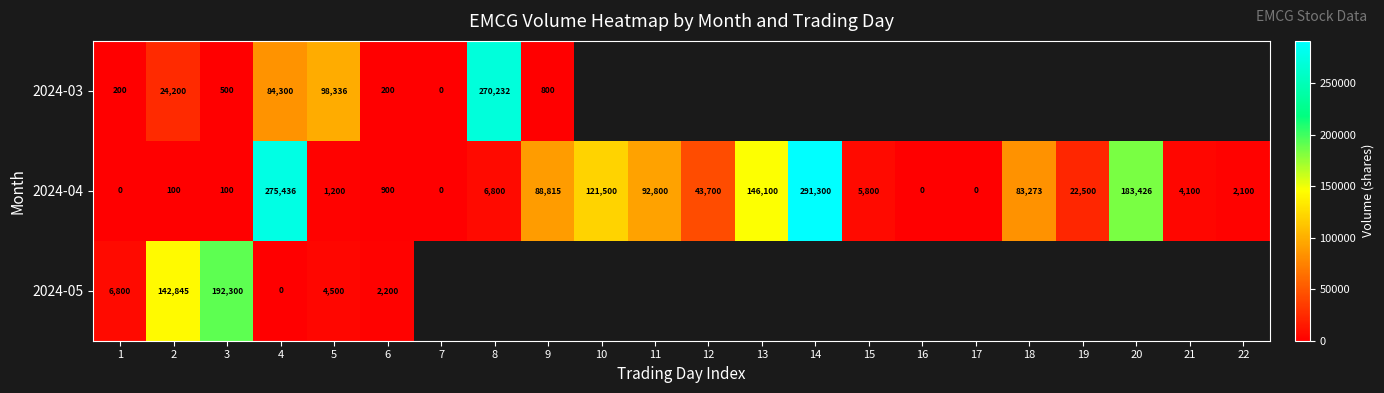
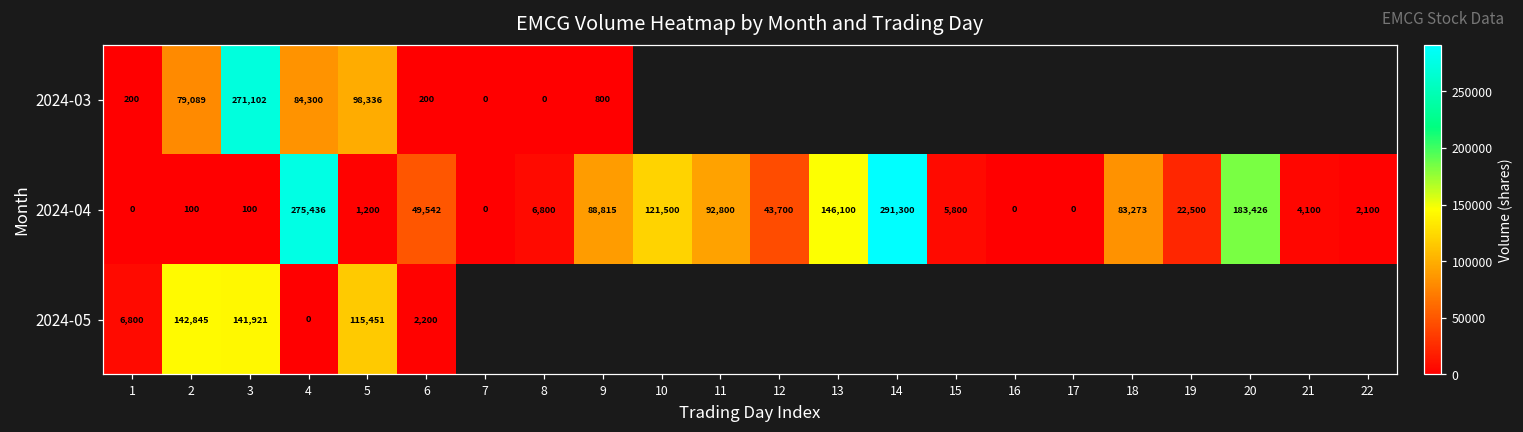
2024-03, 2: 24,200 -> 79,089
2024-03, 3: 500 -> 271,102
2024-03, 8: 270,232 -> 0
2024-04, 6: 900 -> 49,542
2024-05, 3: 192,300 -> 141,921
2024-05, 5: 4,500 -> 115,451
